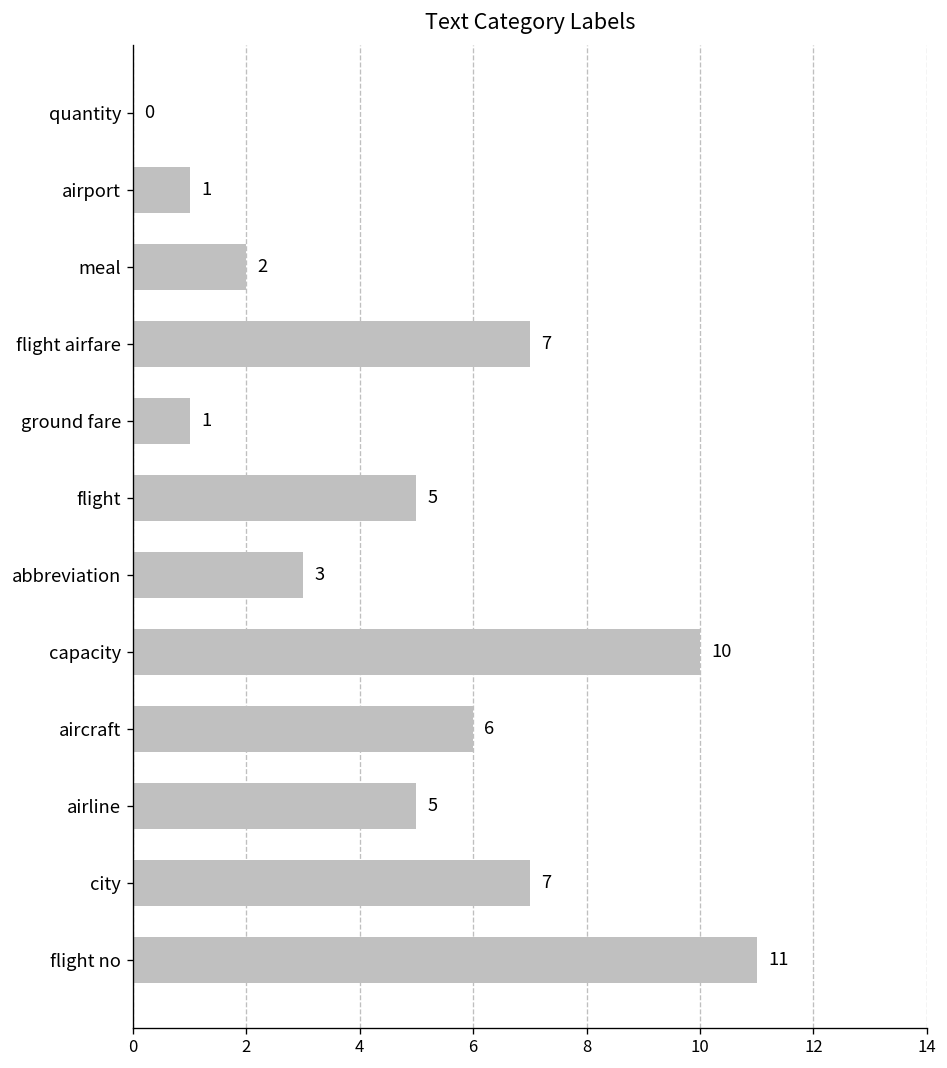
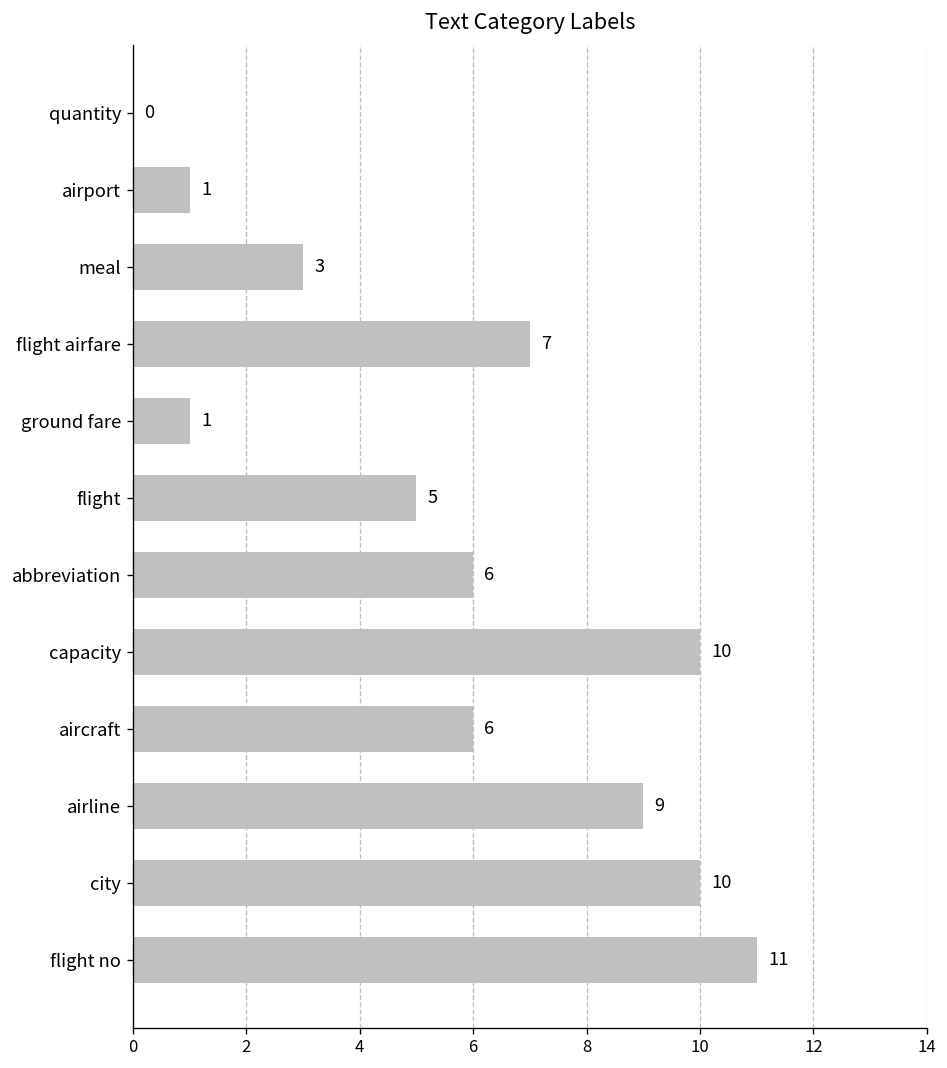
meal: 2 -> 3
abbreviation: 3 -> 6
airline: 5 -> 9
city: 7 -> 10
